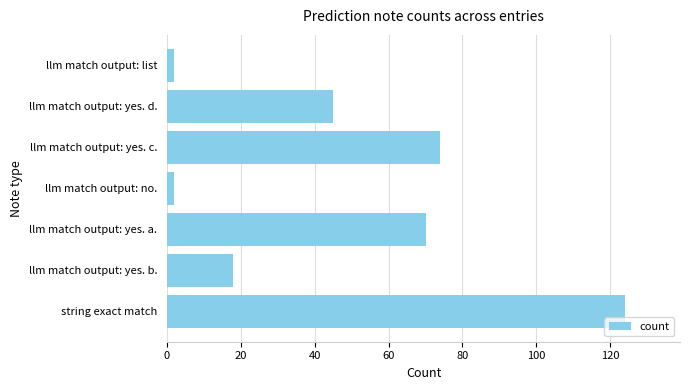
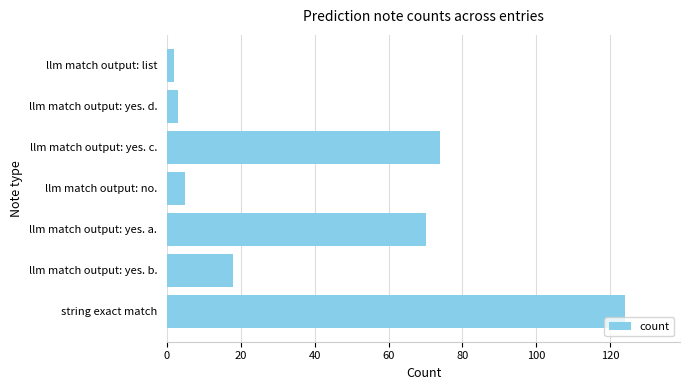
llm match output: yes. d.: 45 -> 3
llm match output: no.: 2 -> 5
